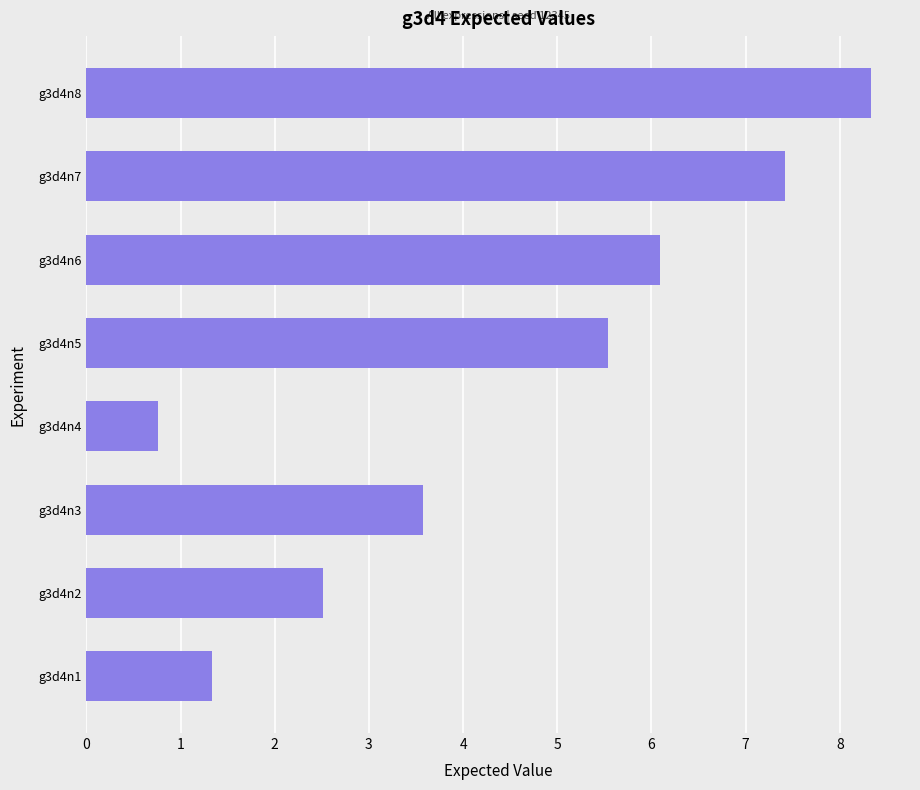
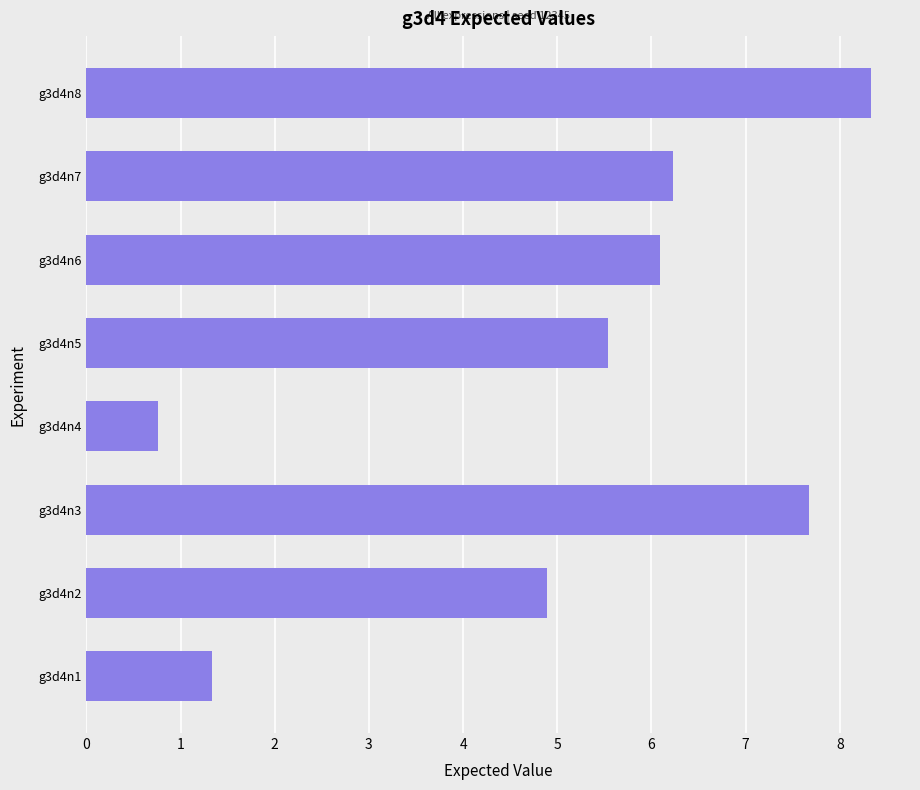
g3d4n7: 7.4 -> 6.2
g3d4n3: 3.6 -> 7.7
g3d4n2: 2.5 -> 4.9
